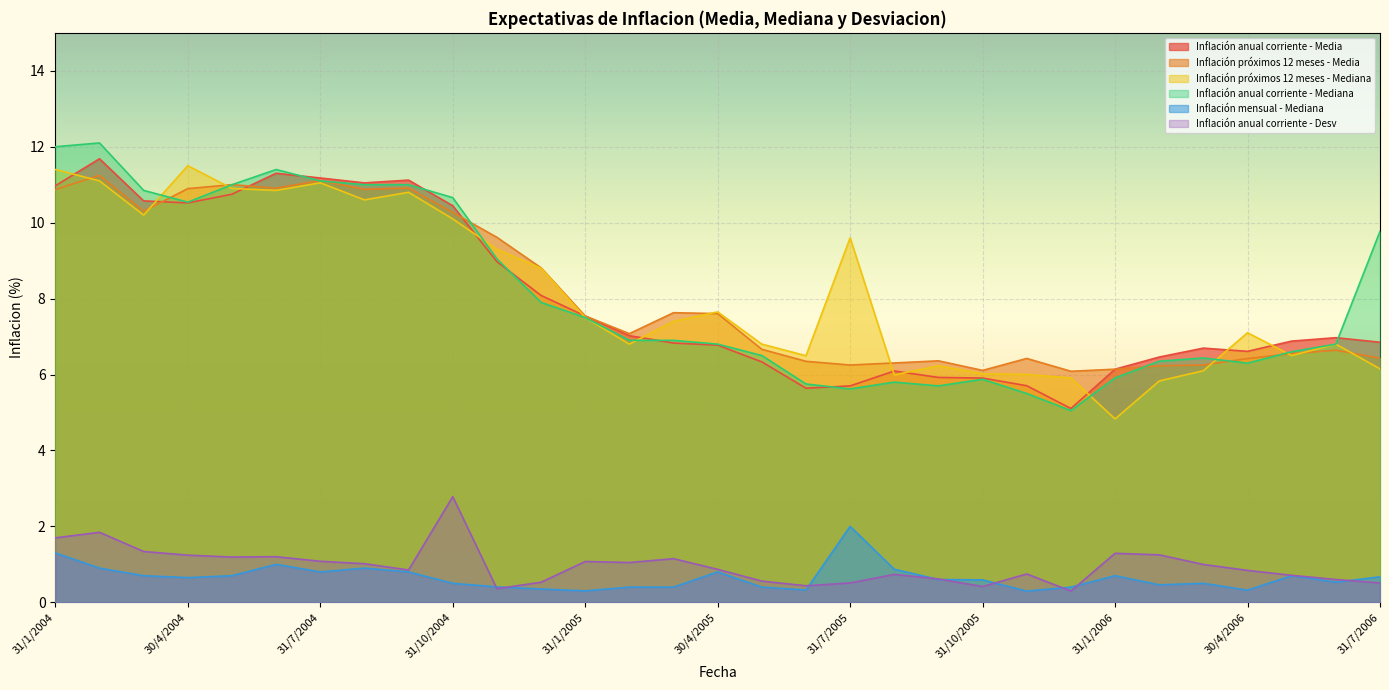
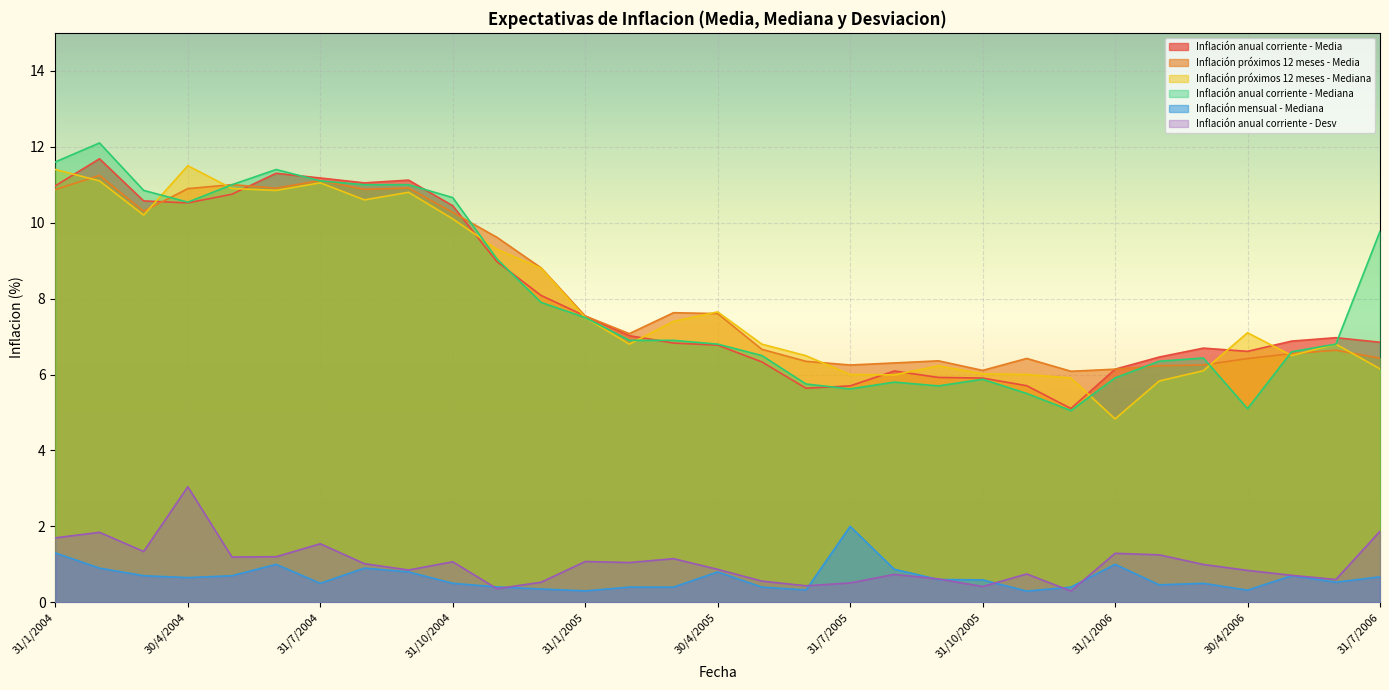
Inflación anual corriente - Mediana, 31/1/2004: 12.0 -> 11.6
Inflación anual corriente - Desv, 30/4/2004: 1.2 -> 3.0
Inflación mensual - Mediana, 31/7/2004: 0.8 -> 0.5
Inflación anual corriente - Desv, 31/7/2004: 1.1 -> 1.5
Inflación anual corriente - Desv, 31/10/2004: 2.8 -> 1.1
Inflación próximos 12 meses - Mediana, 31/7/2005: 9.6 -> 6.0
Inflación mensual - Mediana, 31/1/2006: 0.7 -> 1.0
Inflación anual corriente - Mediana, 30/4/2006: 6.3 -> 5.1
Inflación anual corriente - Desv, 31/7/2006: 0.5 -> 1.9
